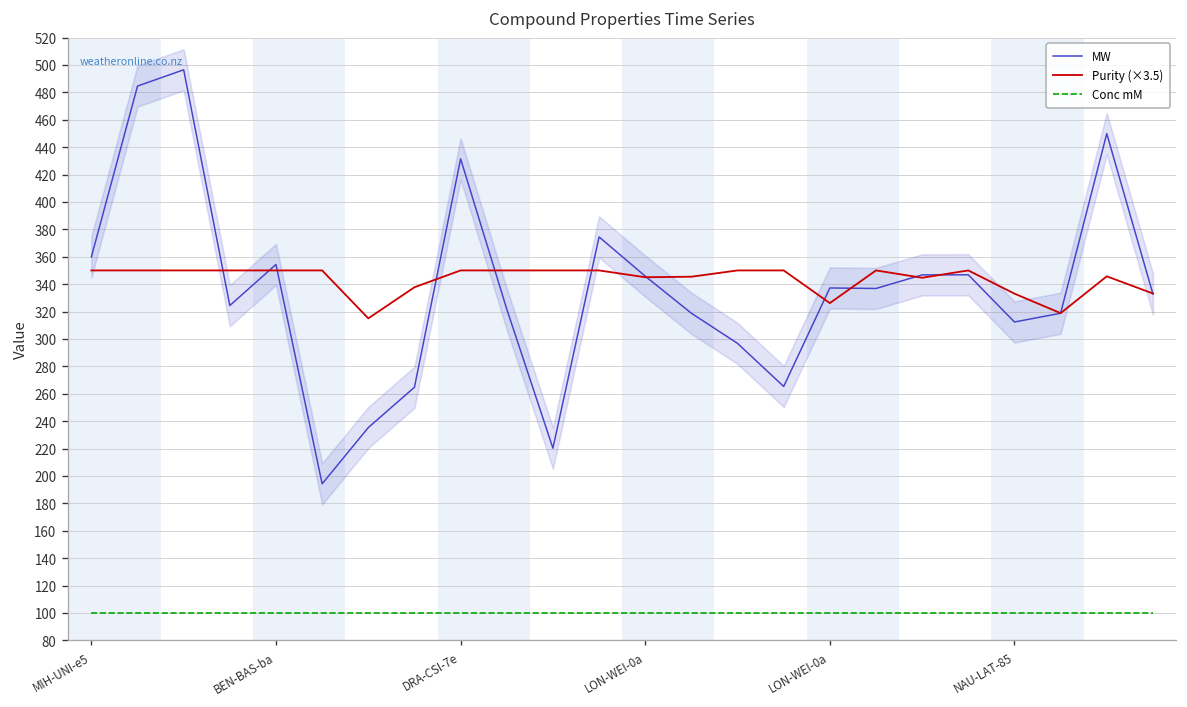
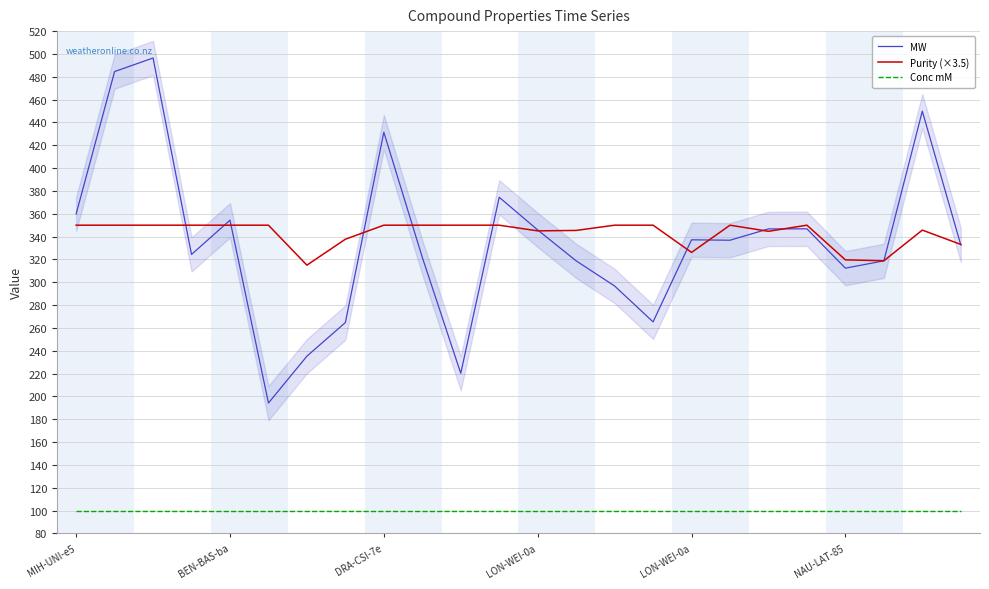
Purity (×3.5), NAU-LAT-85: 333 -> 320
